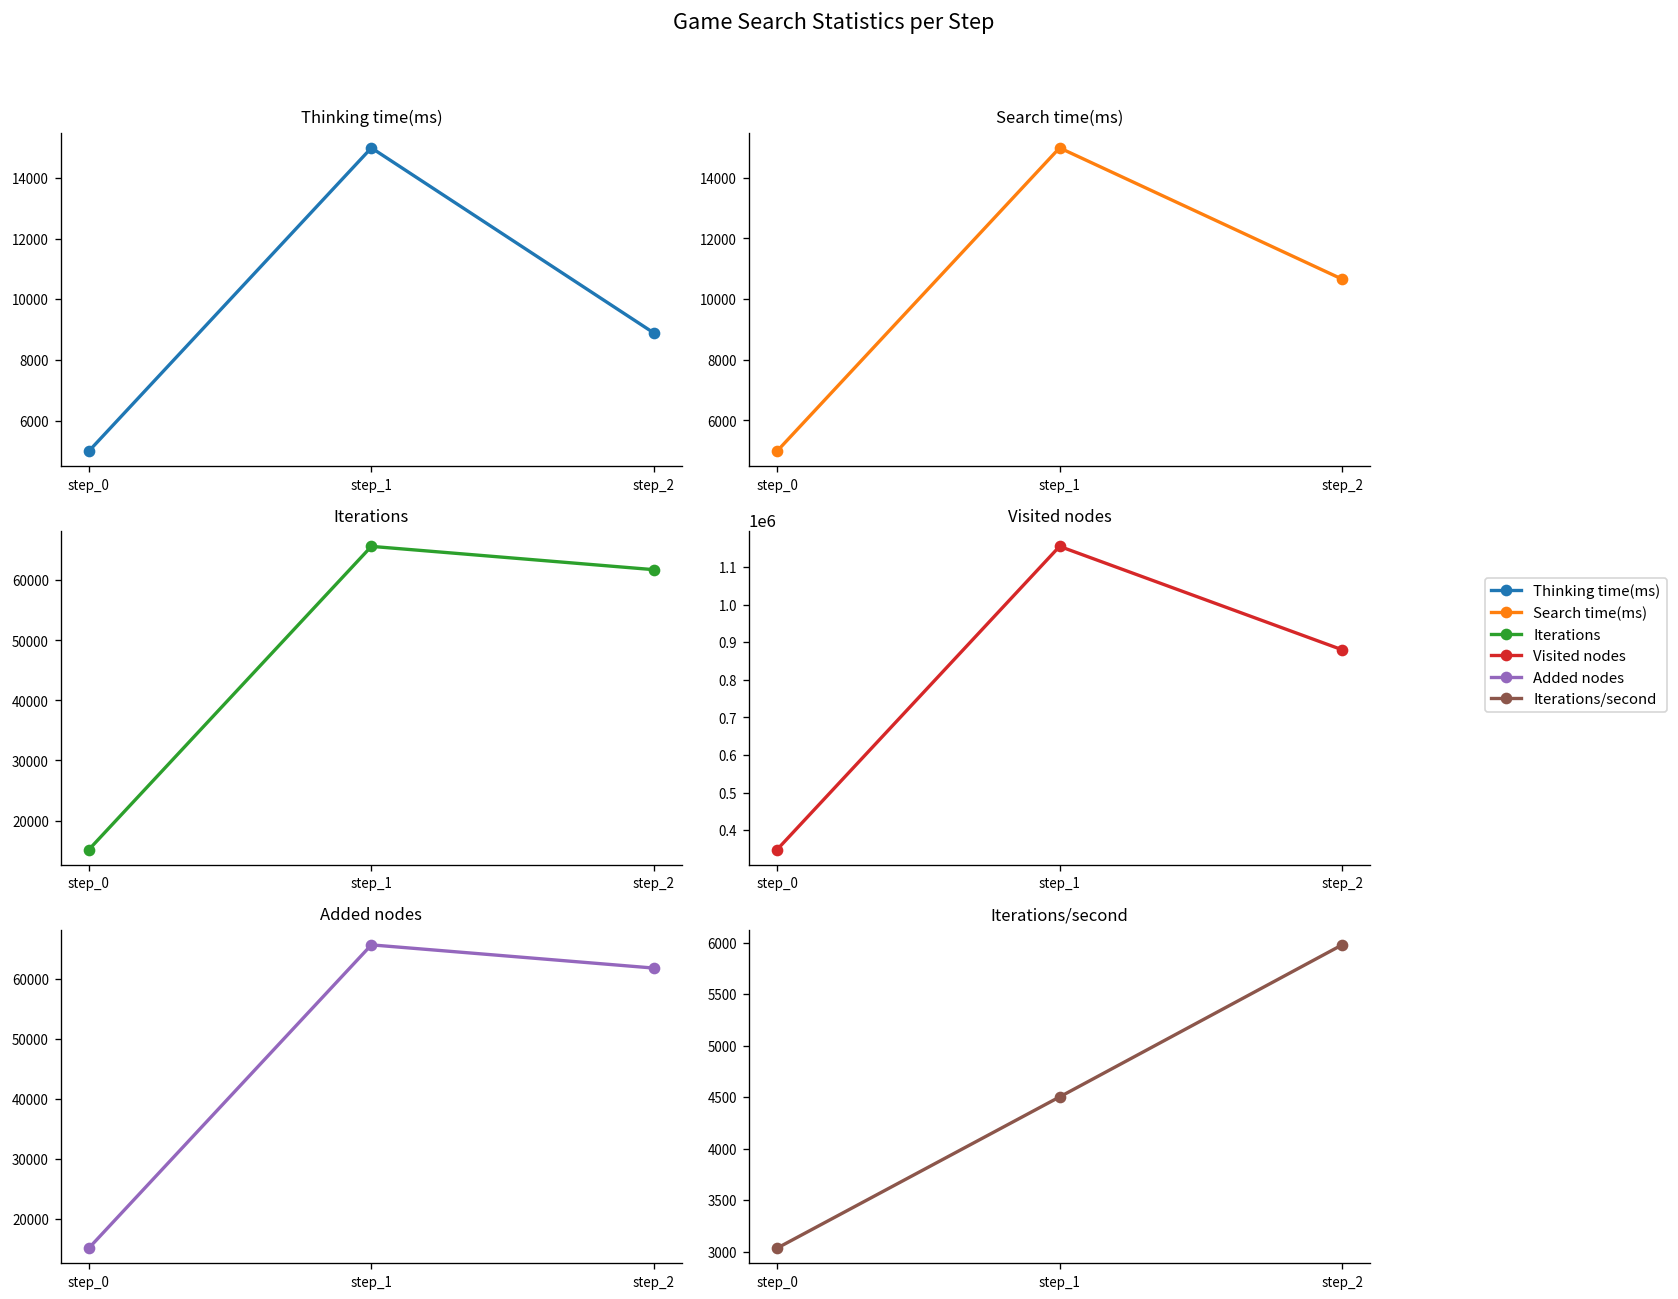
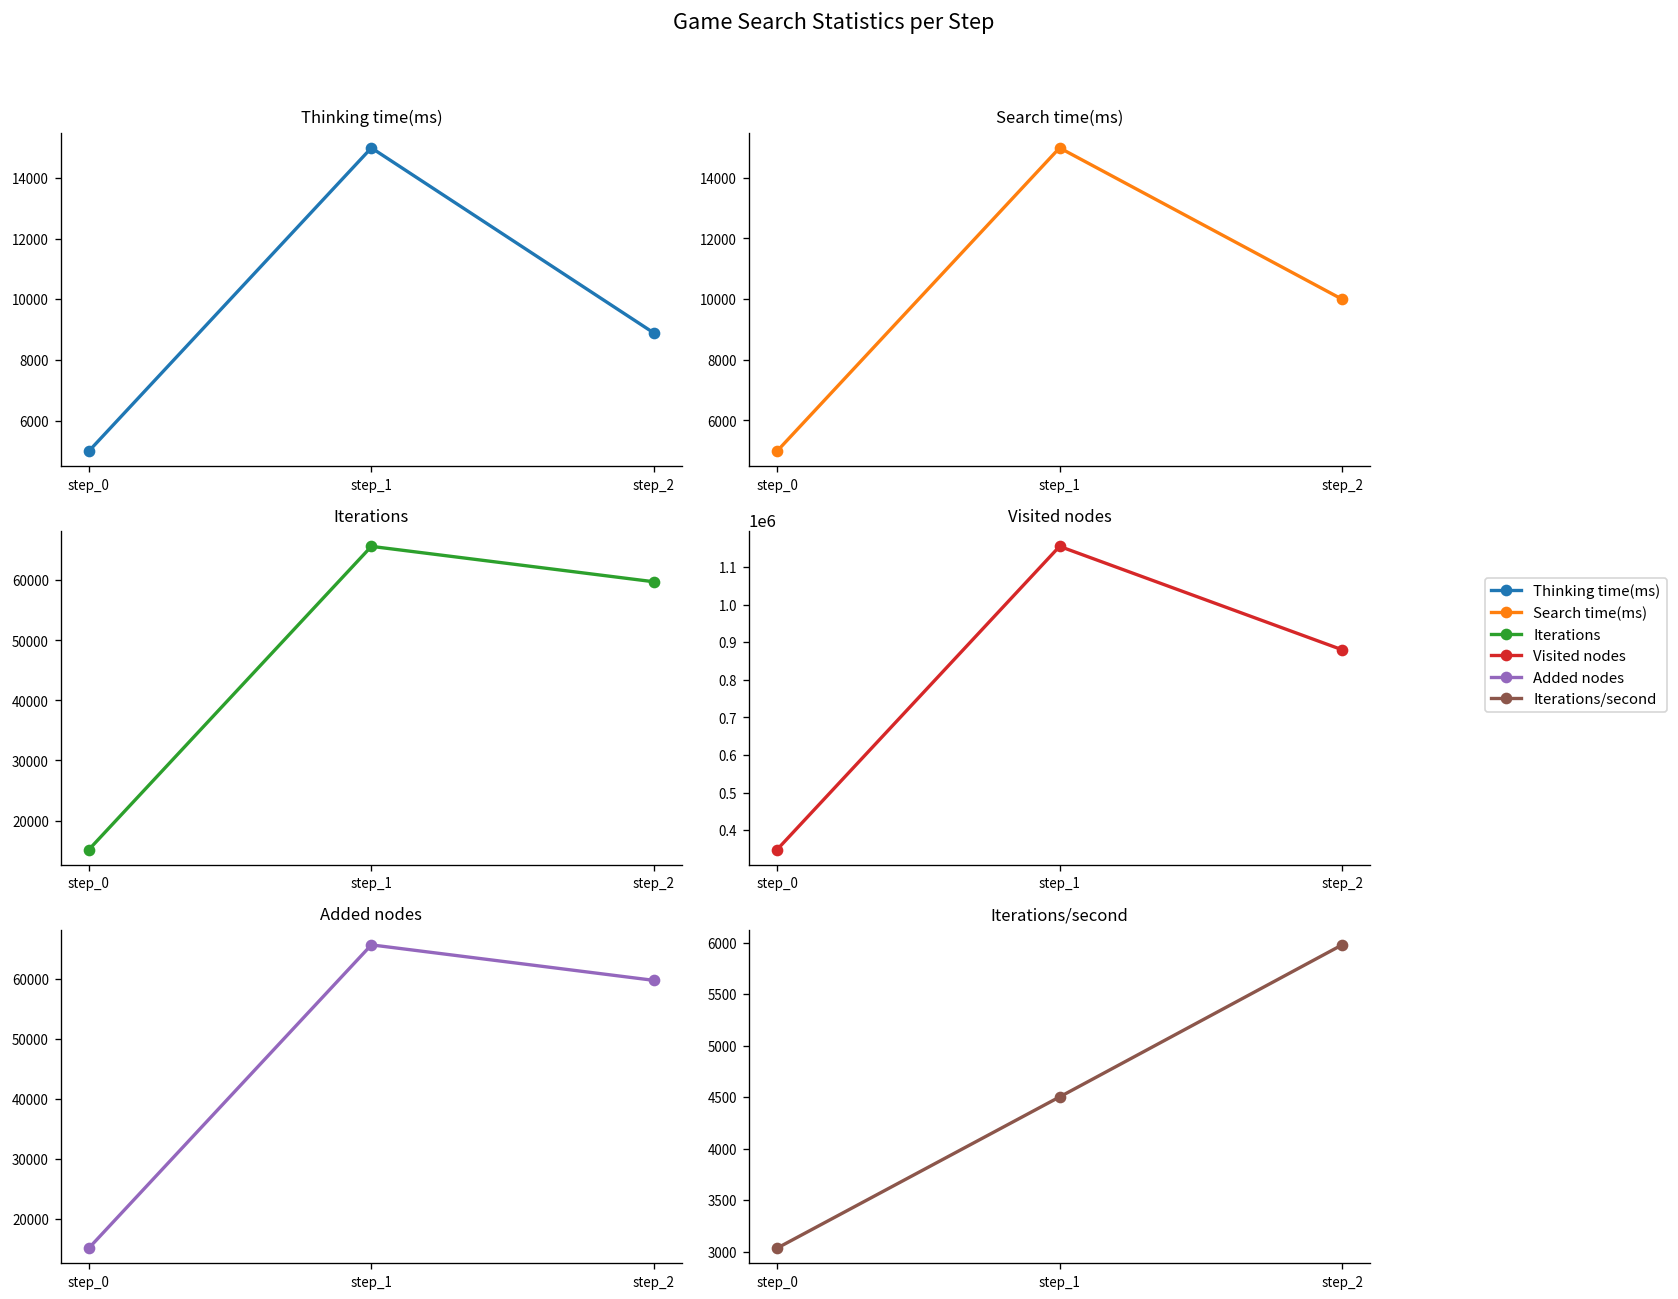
Search time(ms), step_2: 10700 -> 10000
Iterations, step_2: 62000 -> 60000
Added nodes, step_2: 62000 -> 60000
